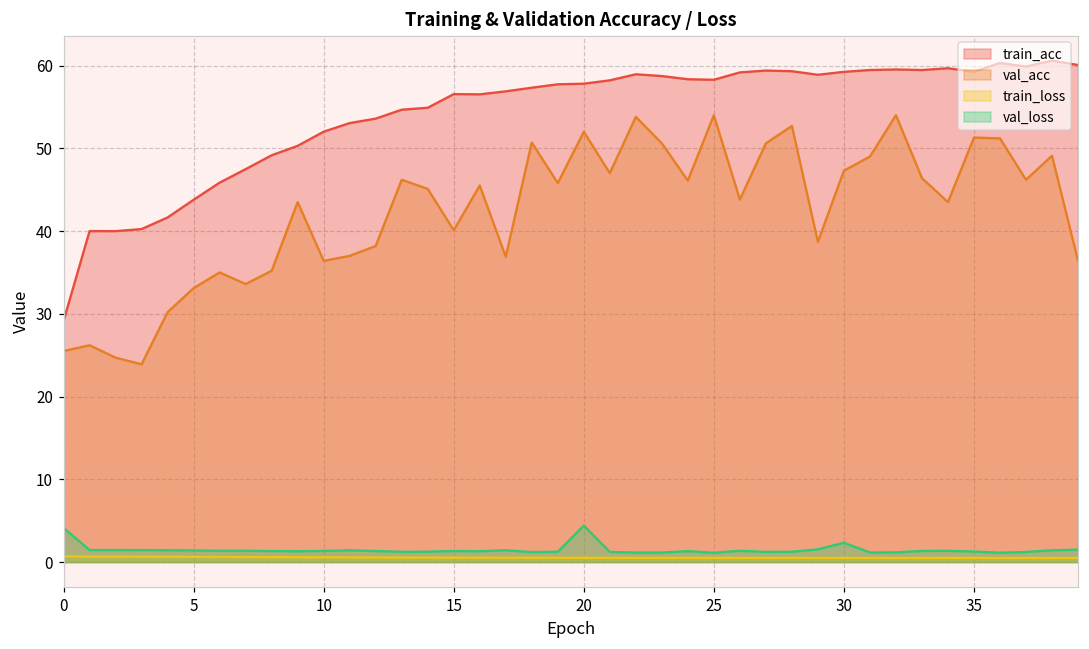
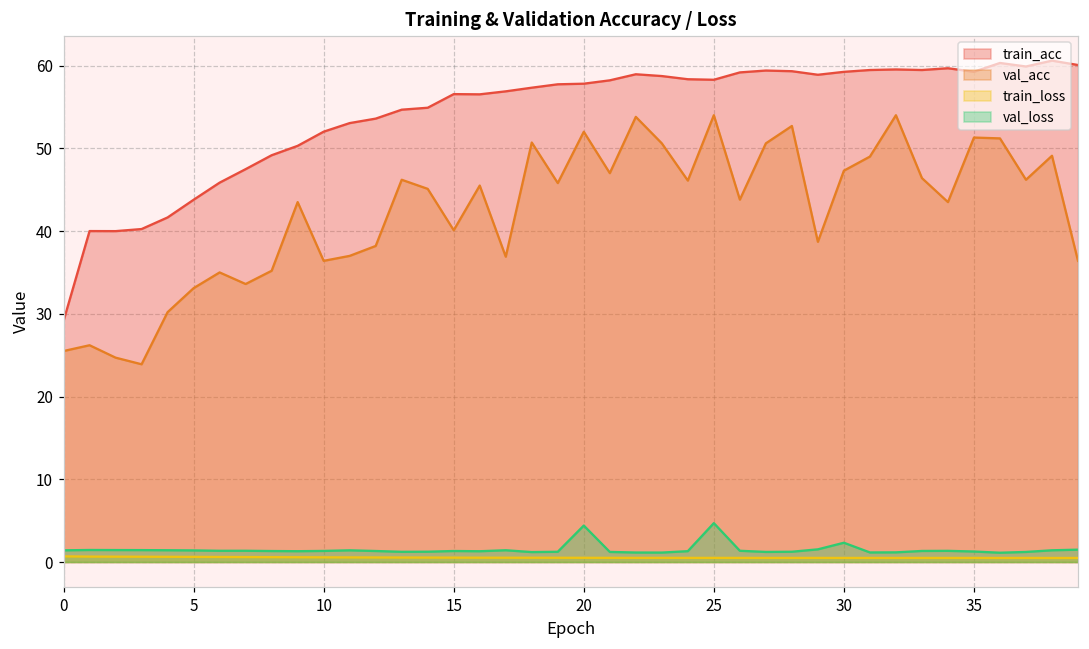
val_loss, 0: 4 -> 1
val_loss, 25: 1 -> 5
